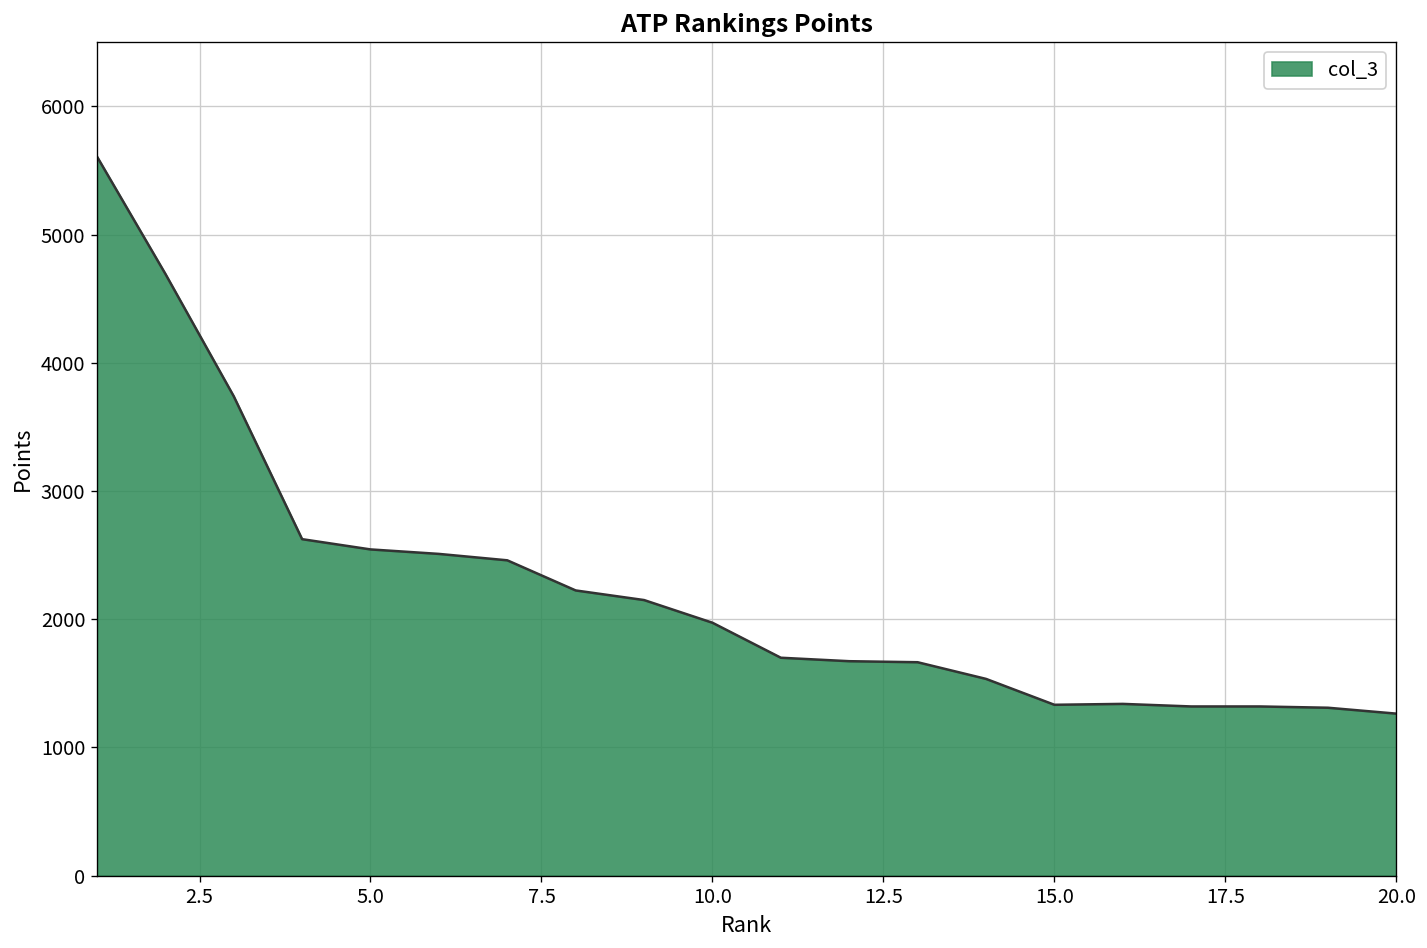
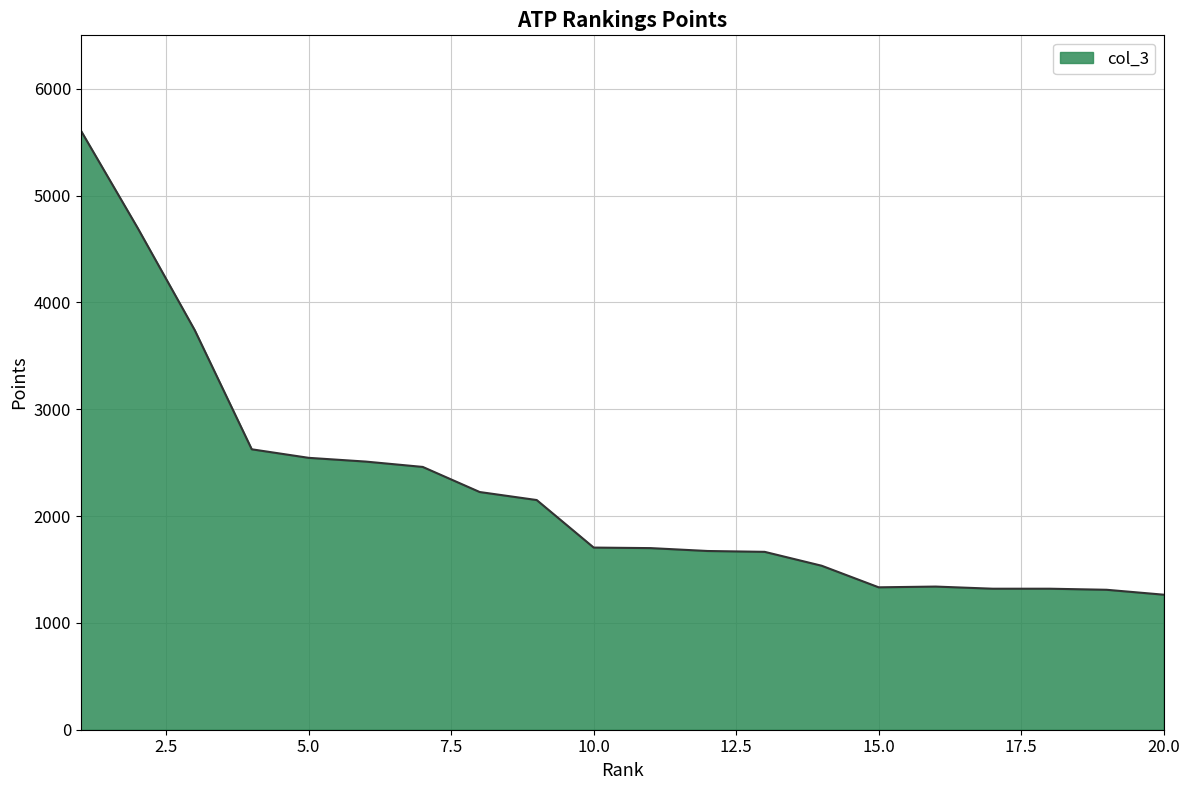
10.0: 1970 -> 1710
